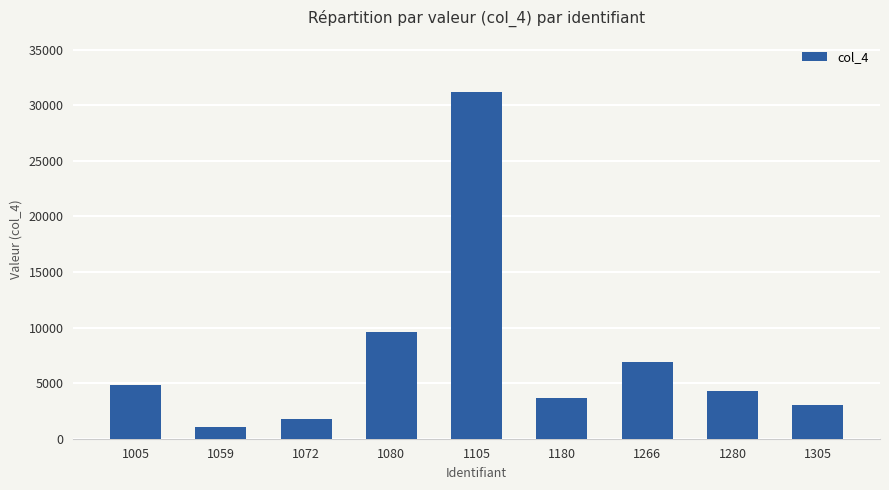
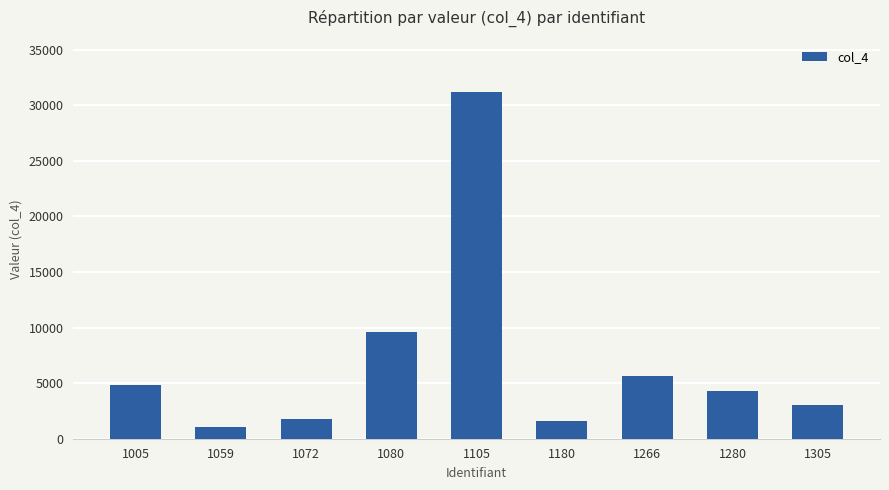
1180: 3600 -> 1600
1266: 6900 -> 5600
